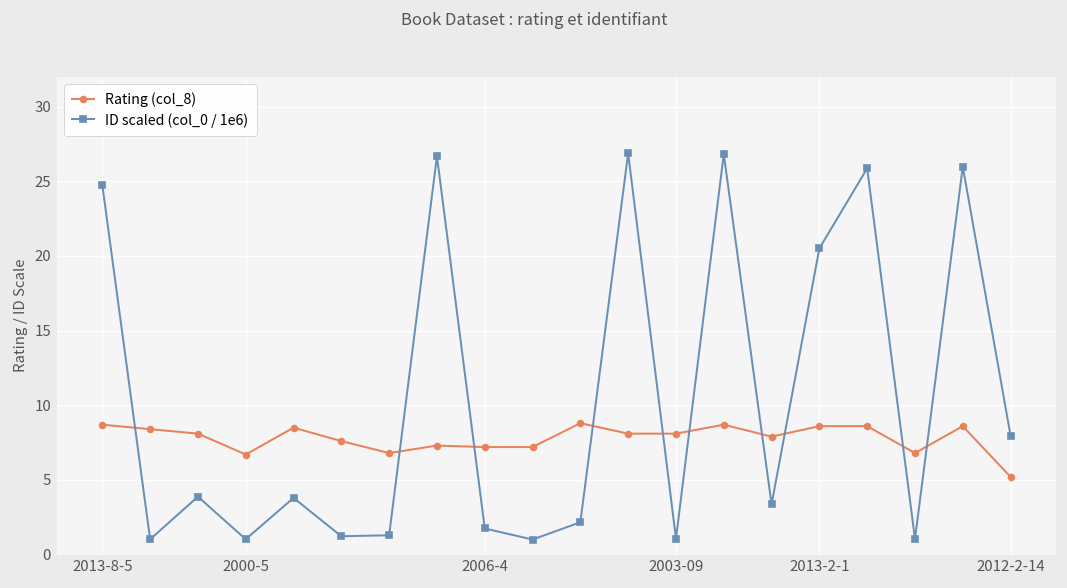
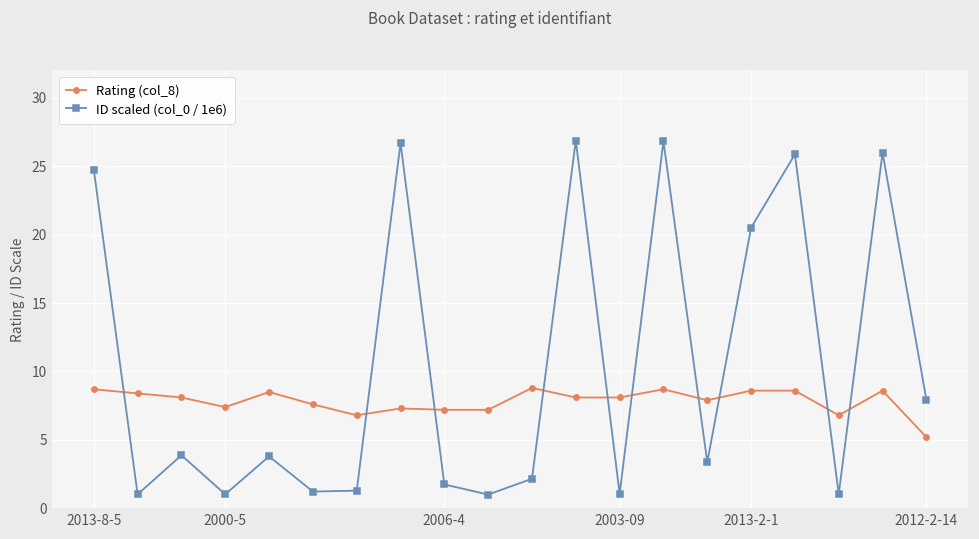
Rating (col_8), 2000-5: 6.7 -> 7.4
